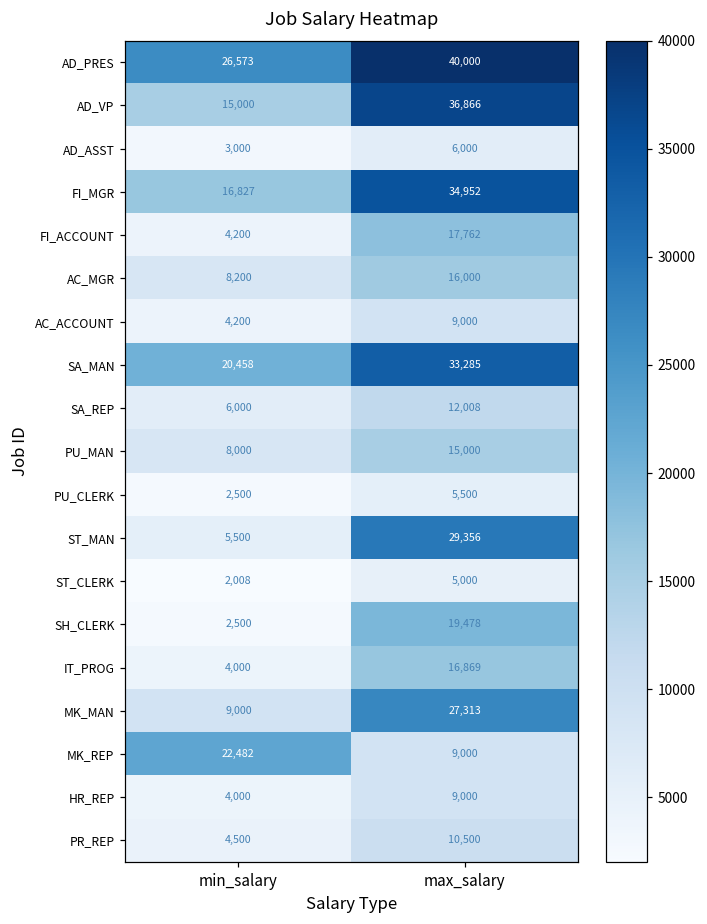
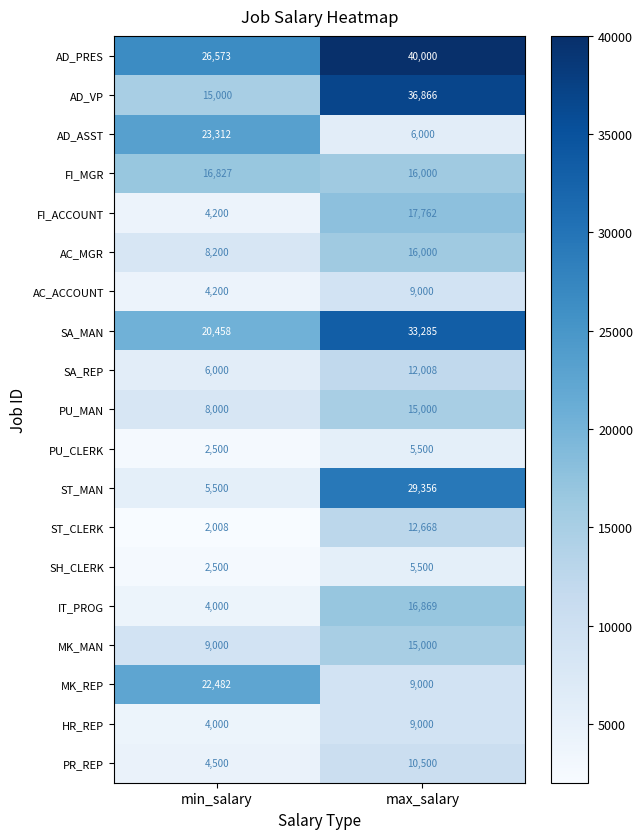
AD_ASST, min_salary: 3,000 -> 23,312
FI_MGR, max_salary: 34,952 -> 16,000
ST_CLERK, max_salary: 5,000 -> 12,668
SH_CLERK, max_salary: 19,478 -> 5,500
MK_MAN, max_salary: 27,313 -> 15,000
